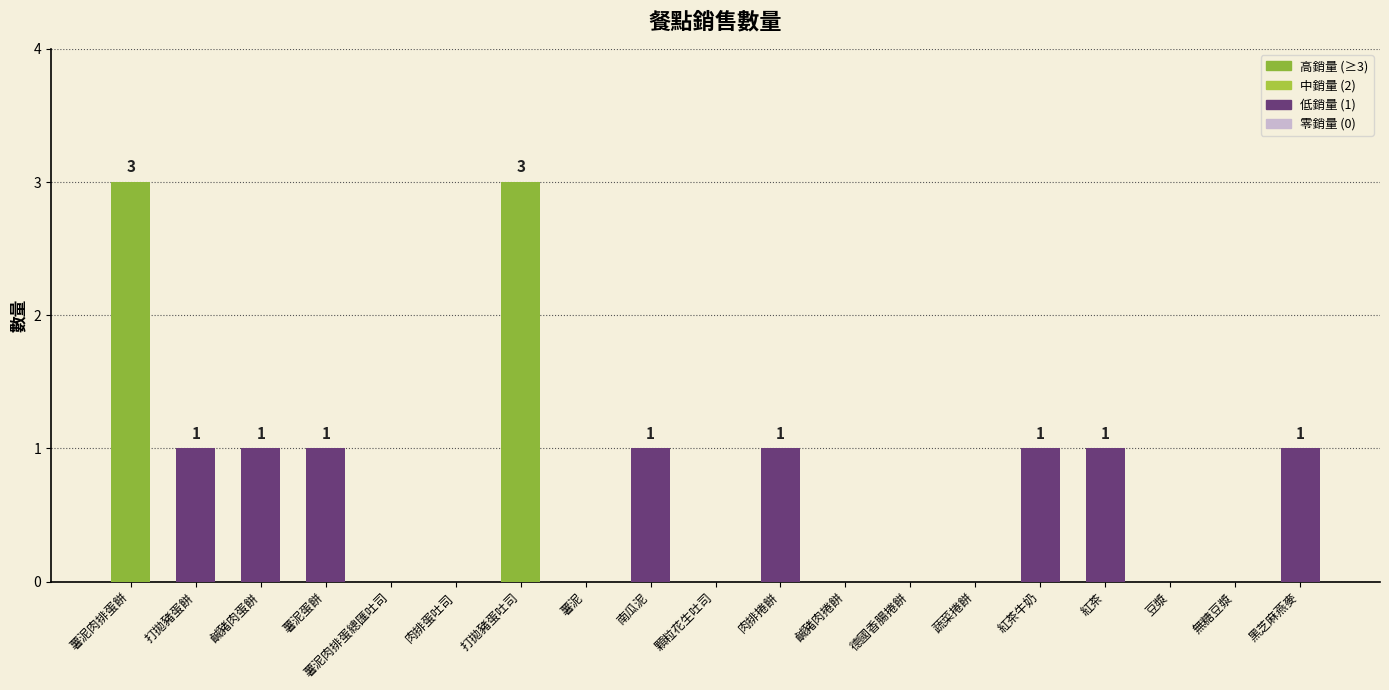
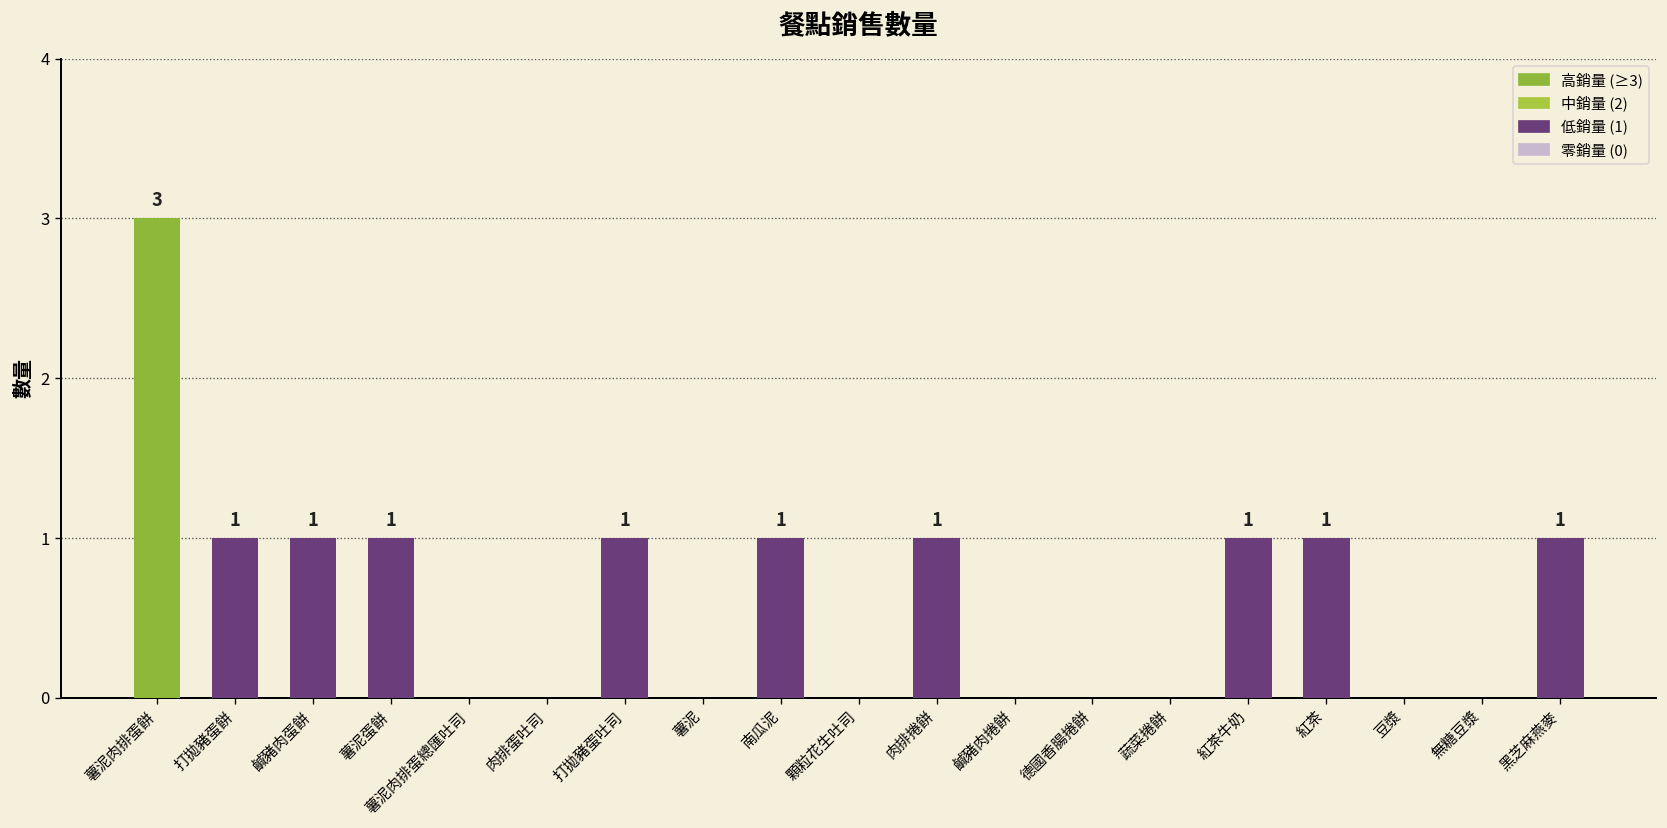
打拋豬蛋吐司: 3 -> 1
